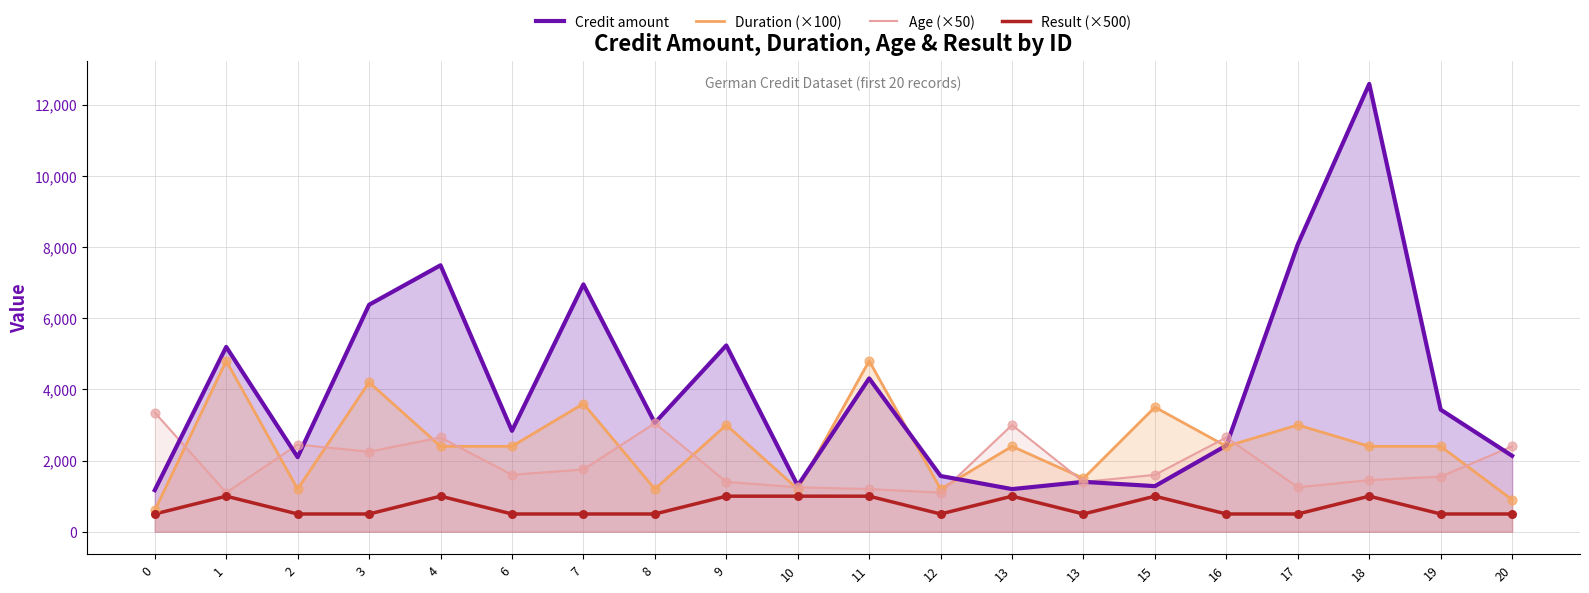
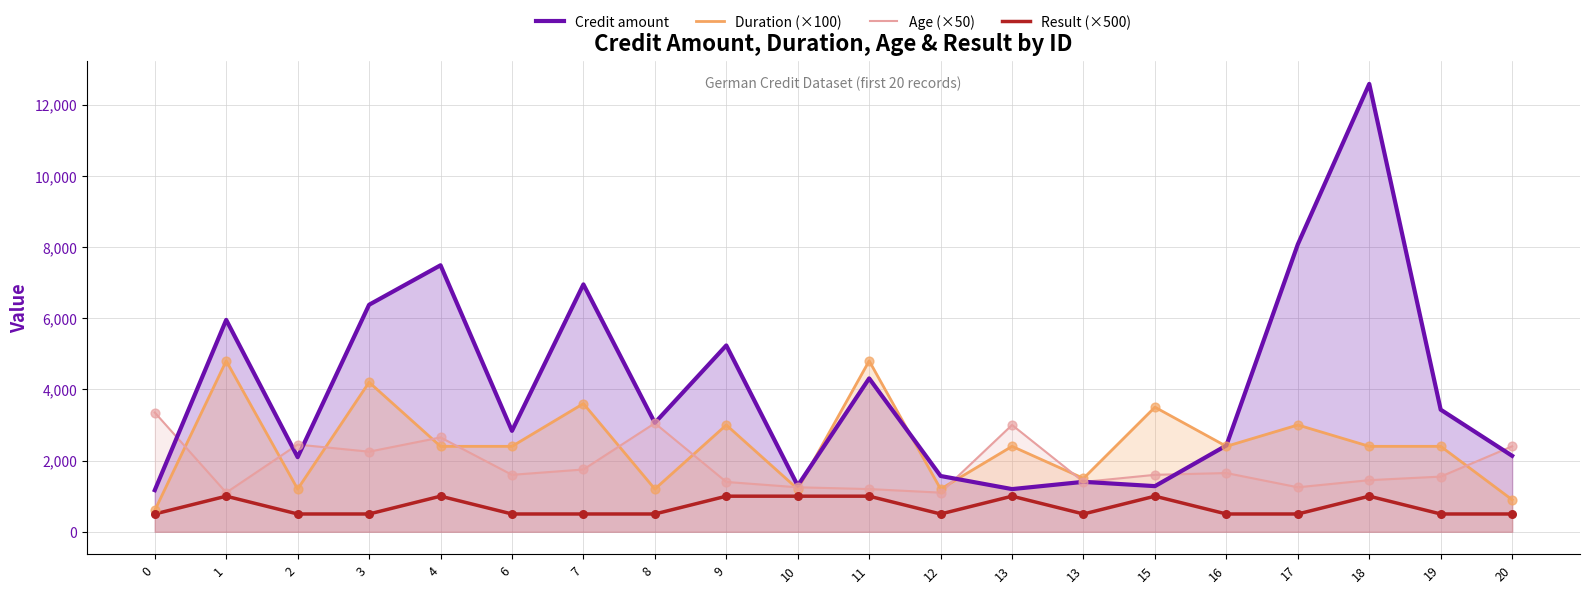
Credit amount, 1: 5,200 -> 6,000
Age (×50), 16: 2,700 -> 1,700
